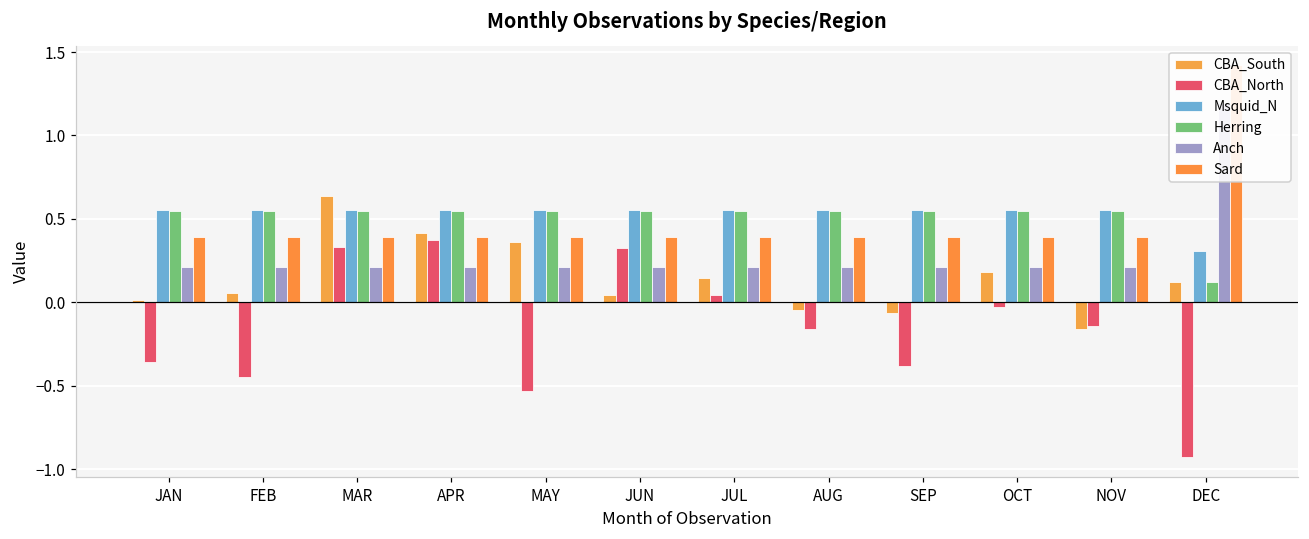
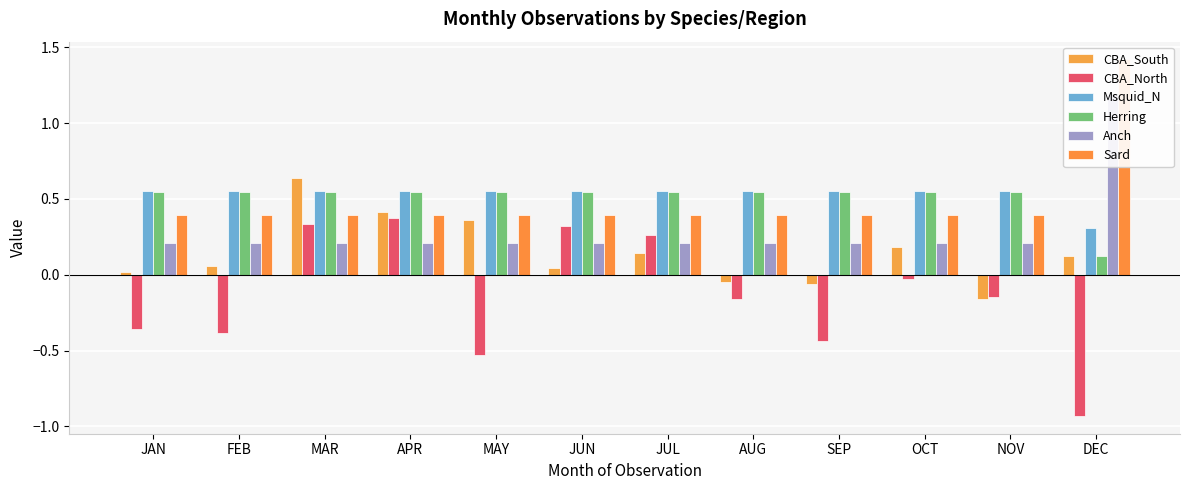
CBA_North, FEB: -0.45 -> -0.39
CBA_North, JUL: 0.04 -> 0.26
CBA_North, SEP: -0.38 -> -0.44
